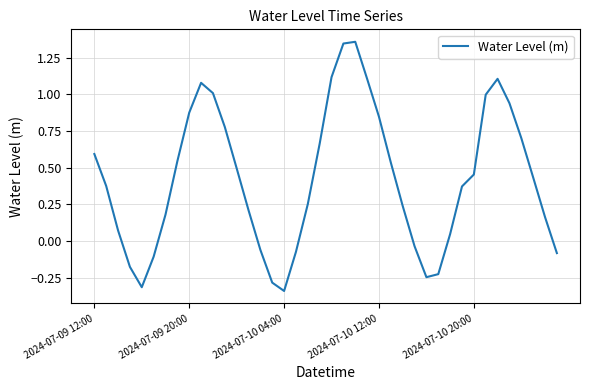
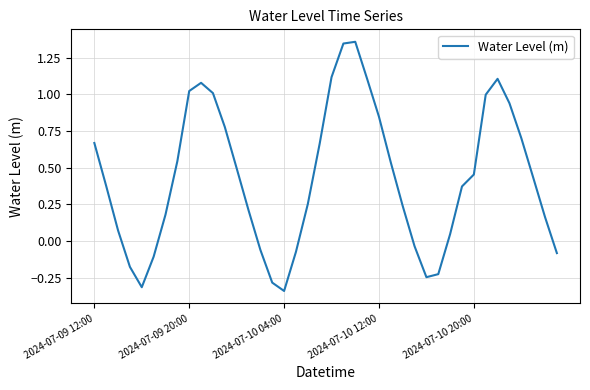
2024-07-09 12:00: 0.59 -> 0.67
2024-07-09 20:00: 0.88 -> 1.02
